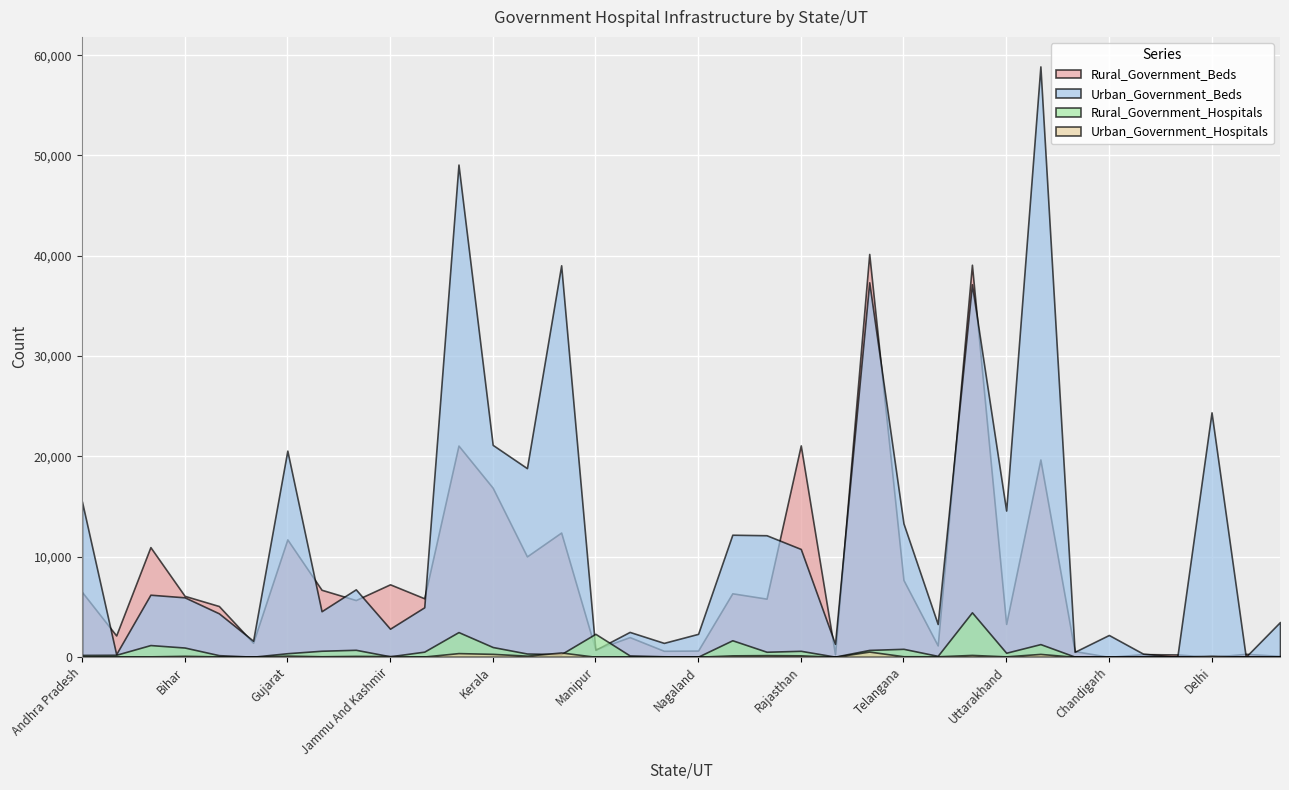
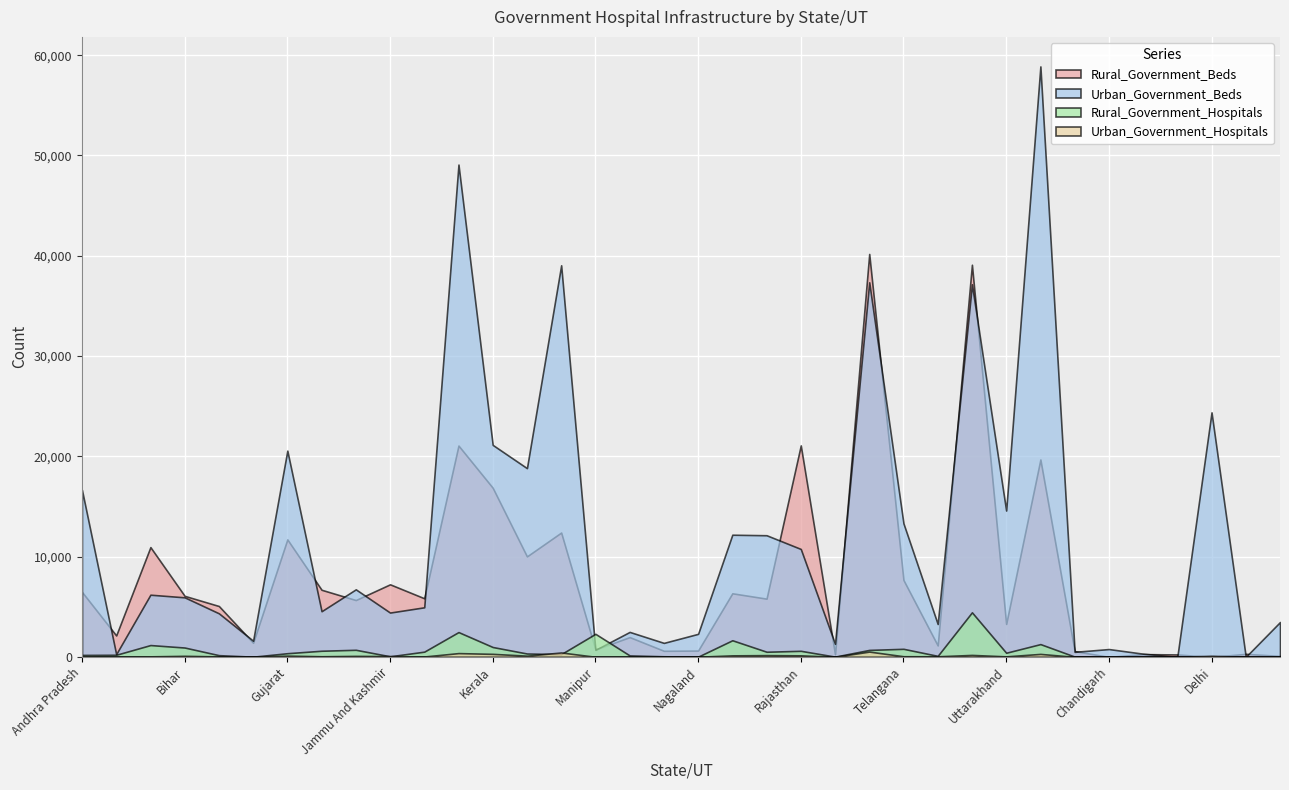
Urban_Government_Beds, Andhra Pradesh: 15,500 -> 16,700
Urban_Government_Beds, Jammu And Kashmir: 2,800 -> 4,400
Urban_Government_Beds, Chandigarh: 2,200 -> 800
